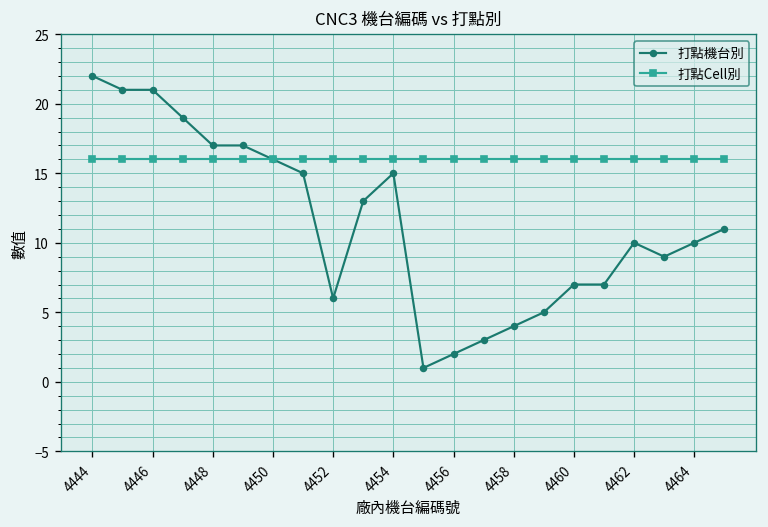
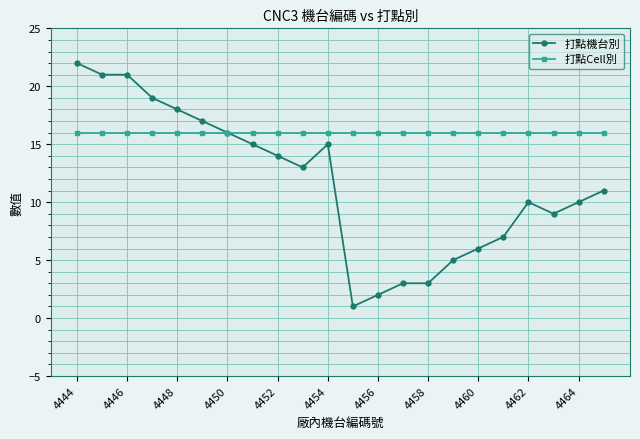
打點機台別, 4448: 17 -> 18
打點機台別, 4452: 6 -> 14
打點機台別, 4458: 4 -> 3
打點機台別, 4460: 7 -> 6
